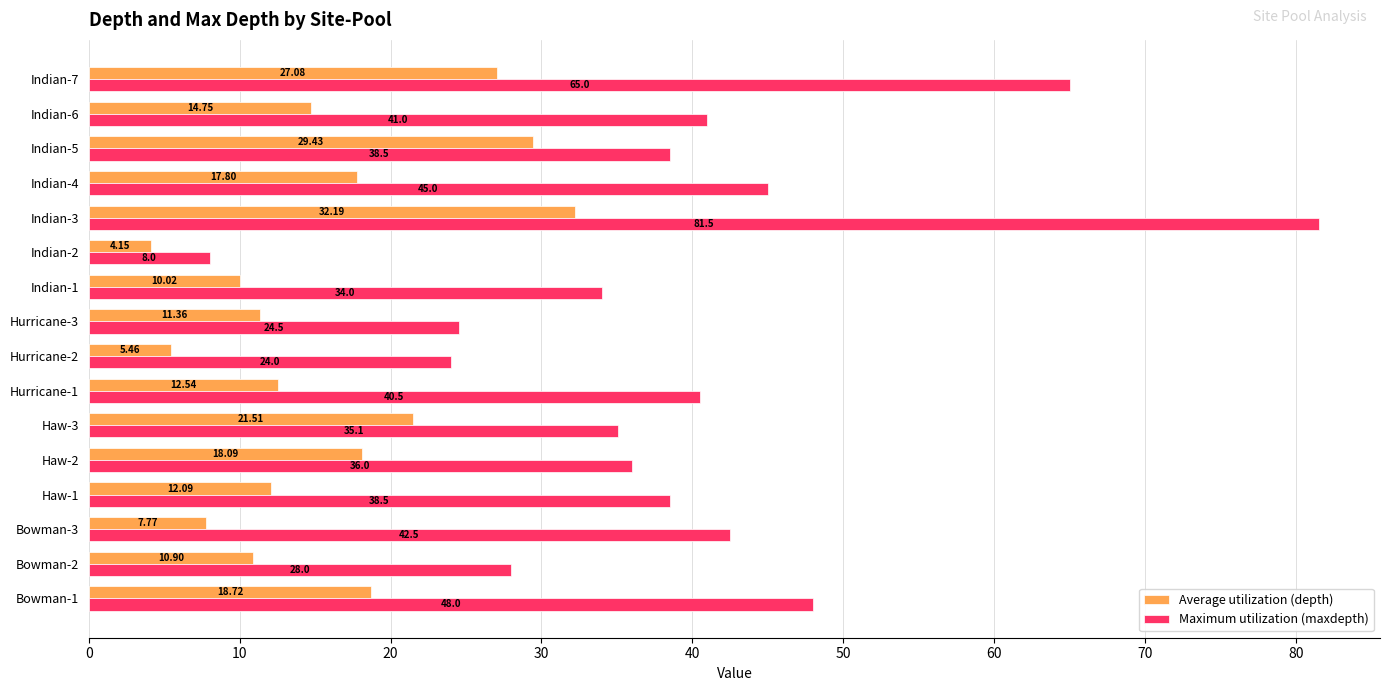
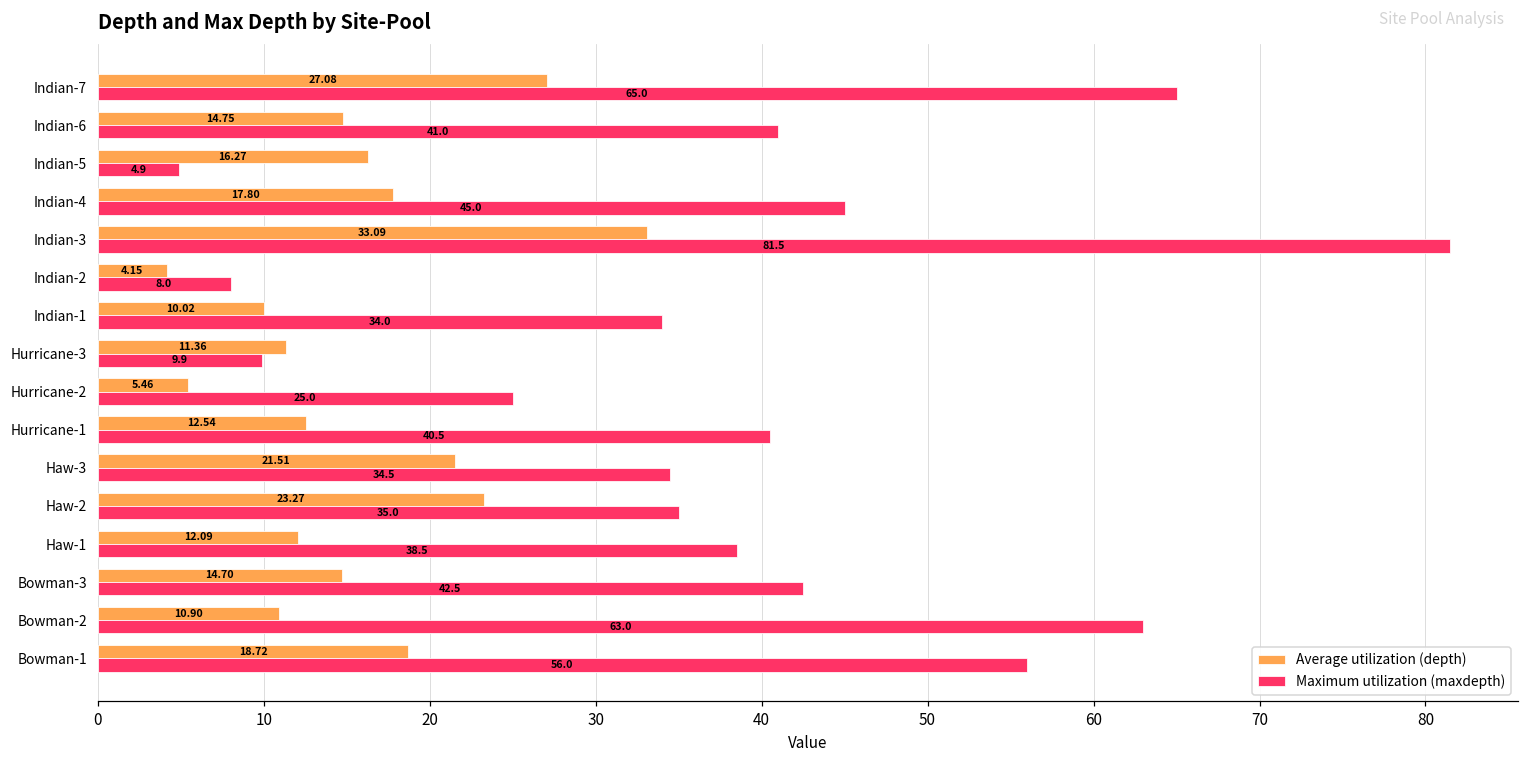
Average utilization (depth), Indian-5: 29.43 -> 16.27
Maximum utilization (maxdepth), Indian-5: 38.5 -> 4.9
Average utilization (depth), Indian-3: 32.19 -> 33.09
Maximum utilization (maxdepth), Hurricane-3: 24.5 -> 9.9
Maximum utilization (maxdepth), Hurricane-2: 24.0 -> 25.0
Maximum utilization (maxdepth), Haw-3: 35.1 -> 34.5
Average utilization (depth), Haw-2: 18.09 -> 23.27
Maximum utilization (maxdepth), Haw-2: 36.0 -> 35.0
Average utilization (depth), Bowman-3: 7.77 -> 14.70
Maximum utilization (maxdepth), Bowman-2: 28.0 -> 63.0
Maximum utilization (maxdepth), Bowman-1: 48.0 -> 56.0
